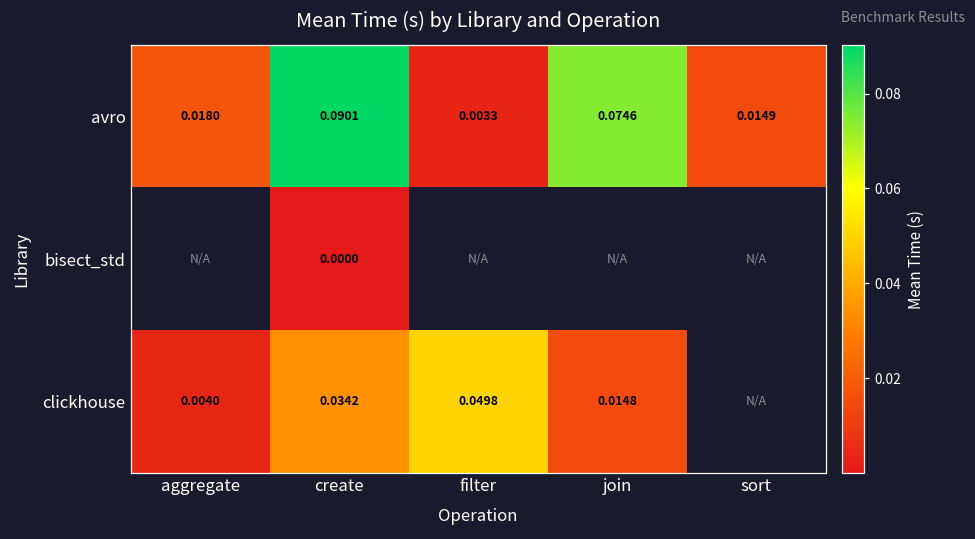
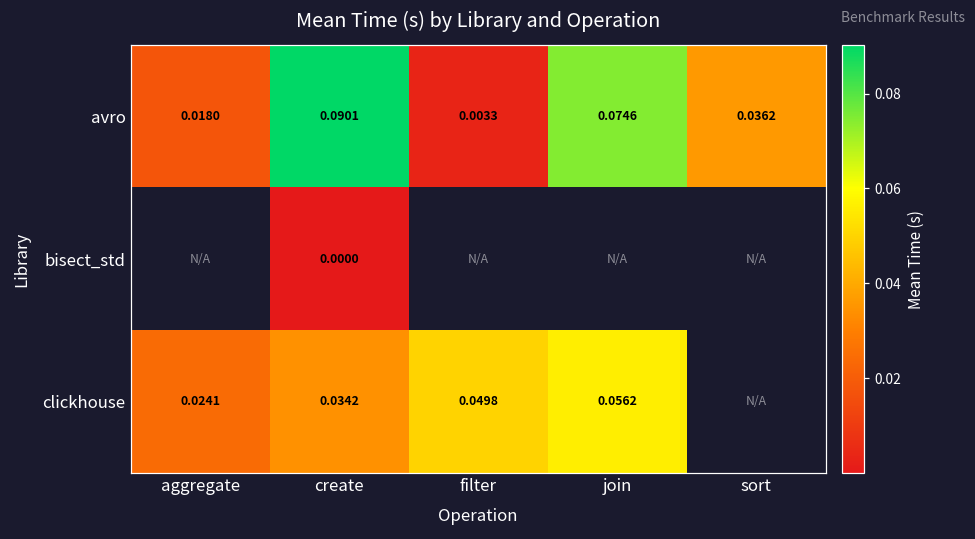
avro, sort: 0.0149 -> 0.0362
clickhouse, aggregate: 0.0040 -> 0.0241
clickhouse, join: 0.0148 -> 0.0562
